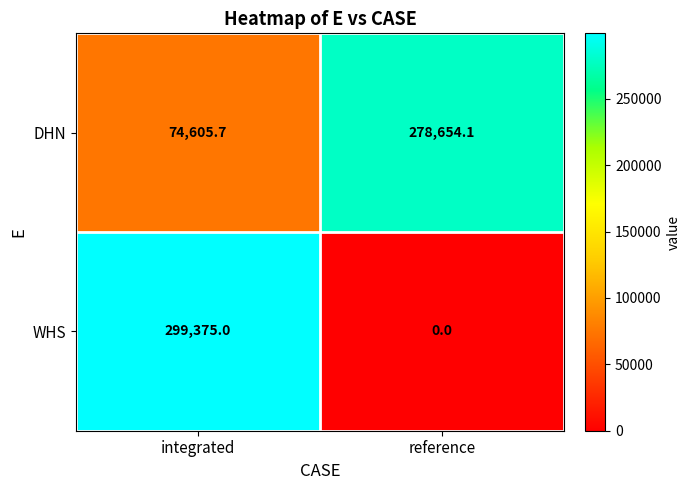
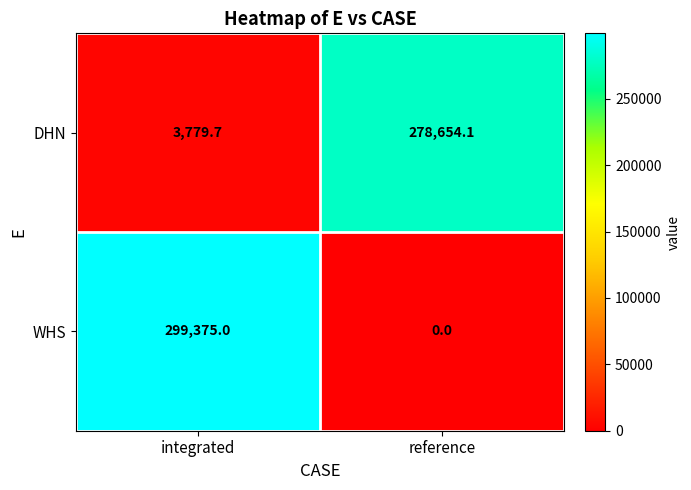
DHN, integrated: 74,605.7 -> 3,779.7
